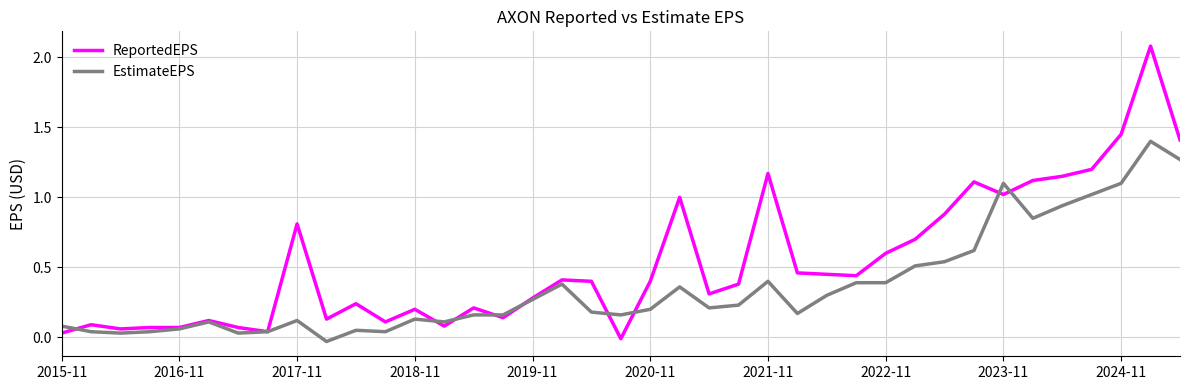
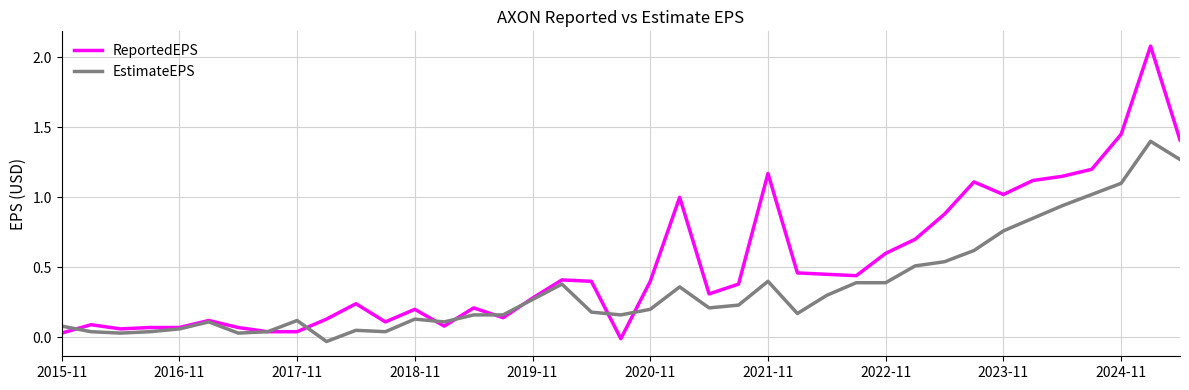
ReportedEPS, 2017-11: 0.81 -> 0.04
EstimateEPS, 2023-11: 1.10 -> 0.76
